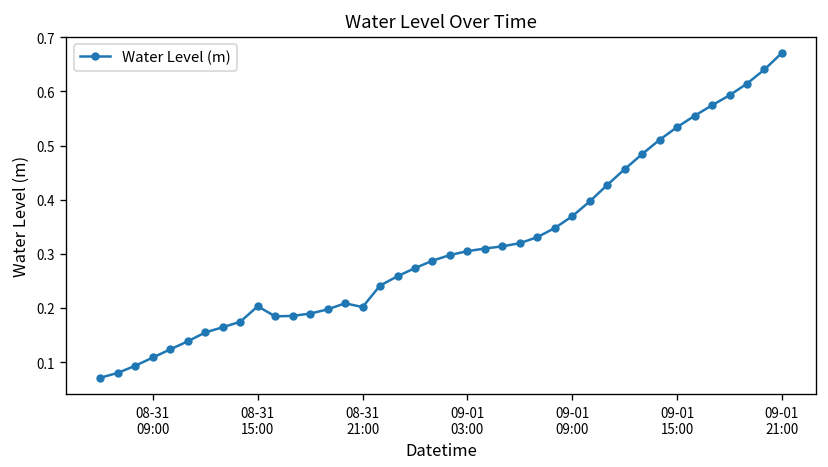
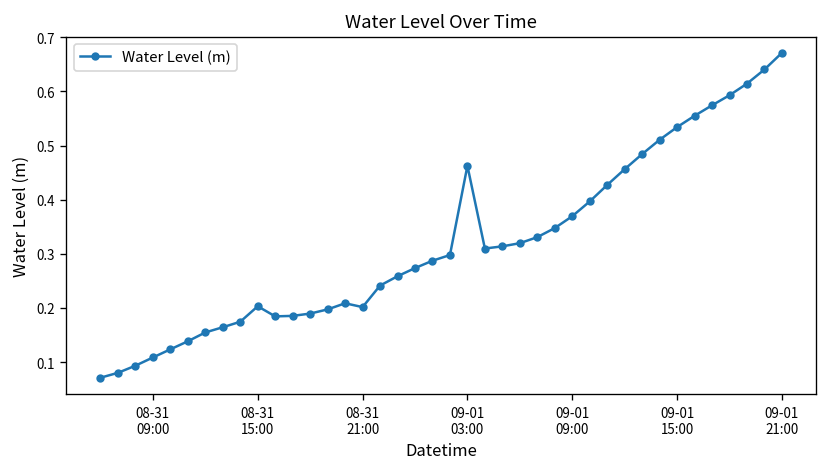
09-01 03:00: 0.30 -> 0.46
